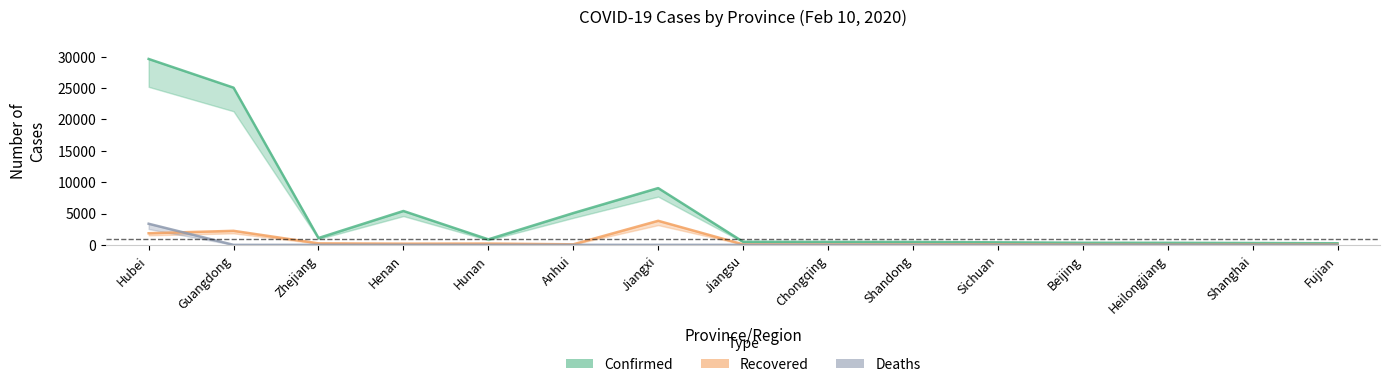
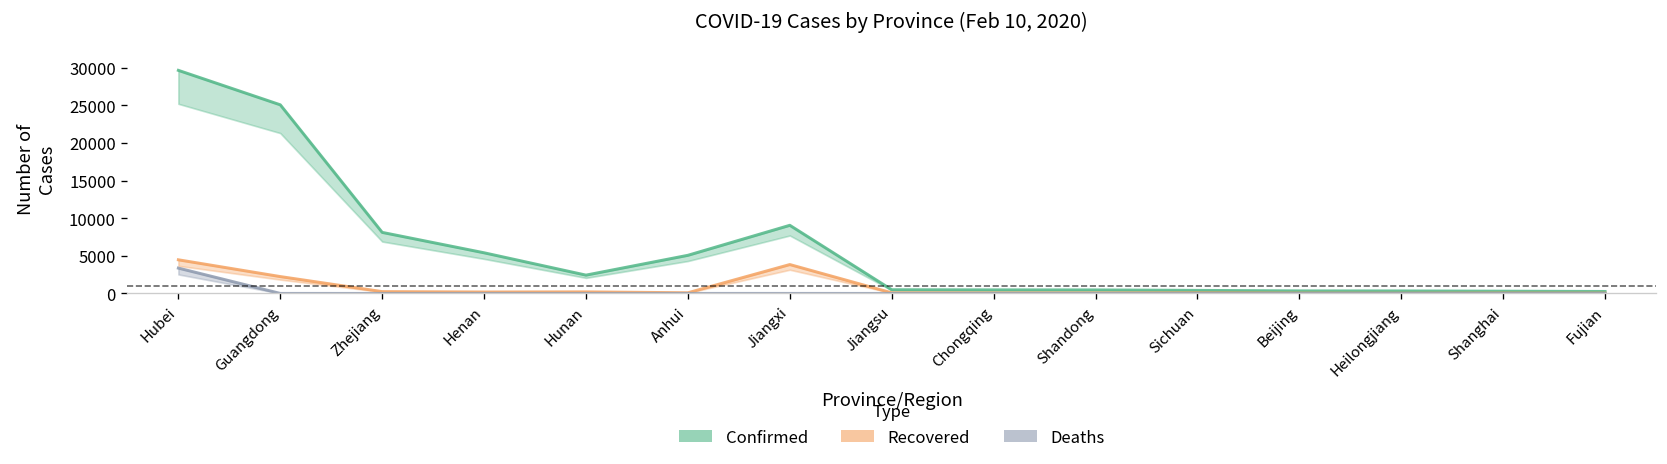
Recovered, Hubei: 2000 -> 4000
Confirmed, Zhejiang: 1000 -> 8000
Confirmed, Hunan: 1000 -> 2000
